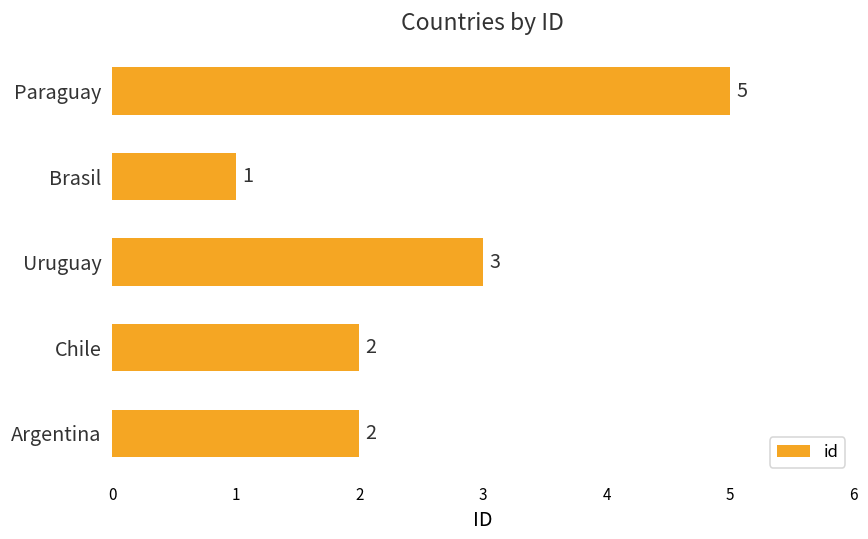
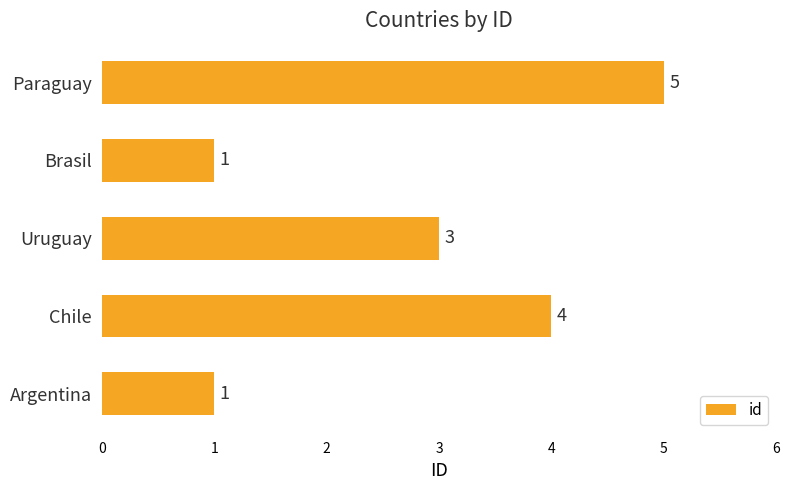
Chile: 2 -> 4
Argentina: 2 -> 1
